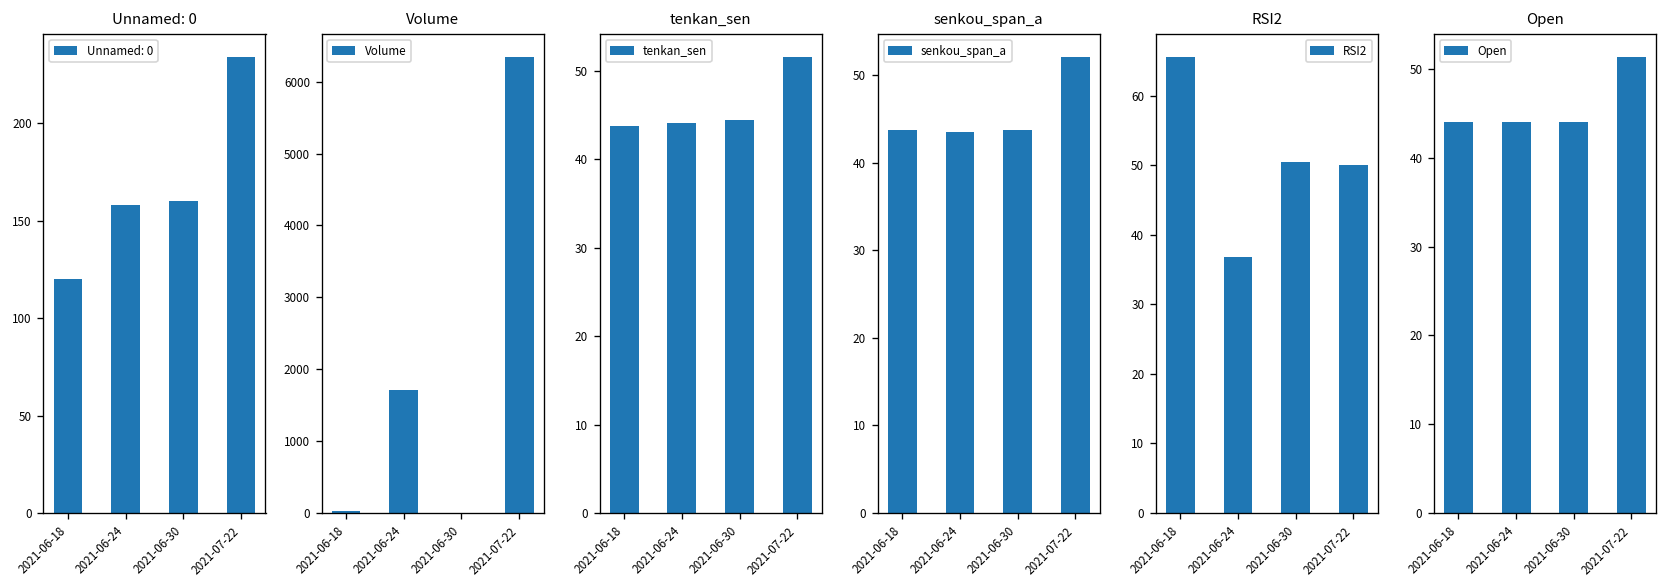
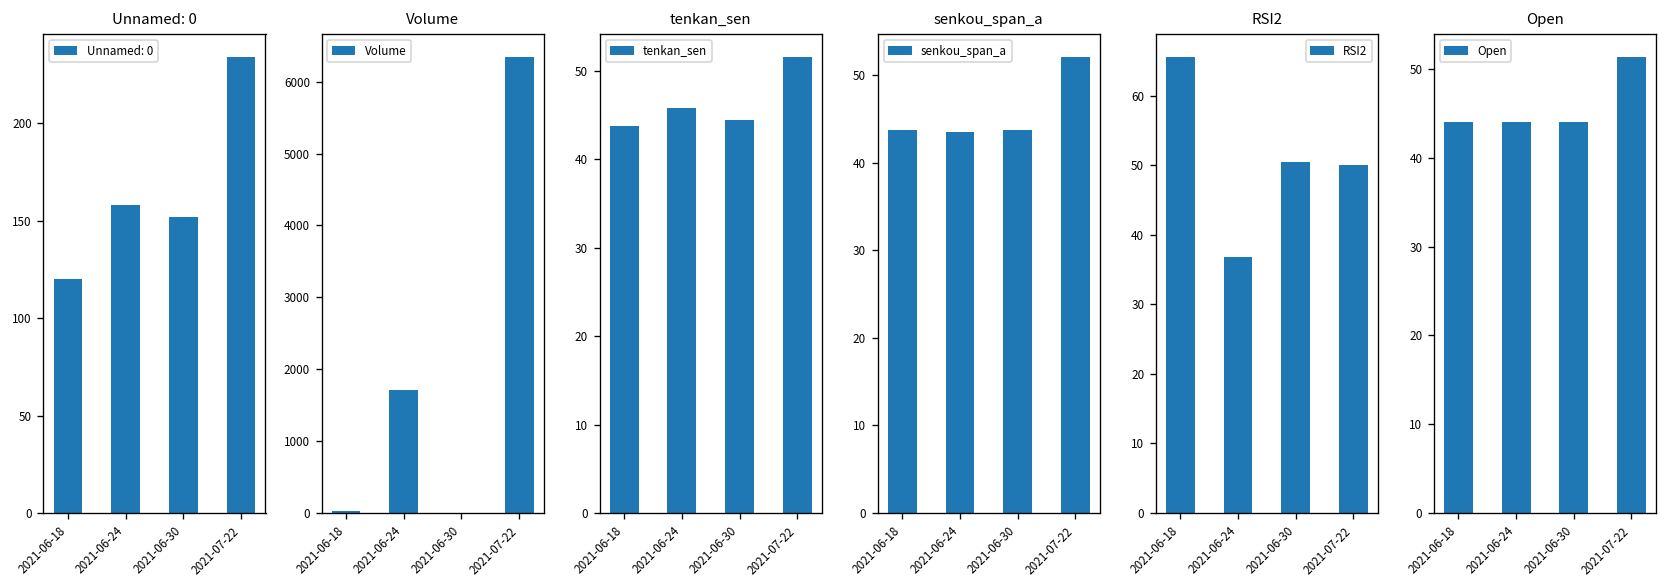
Unnamed: 0, 2021-06-30: 160 -> 152
tenkan_sen, 2021-06-24: 44 -> 46
